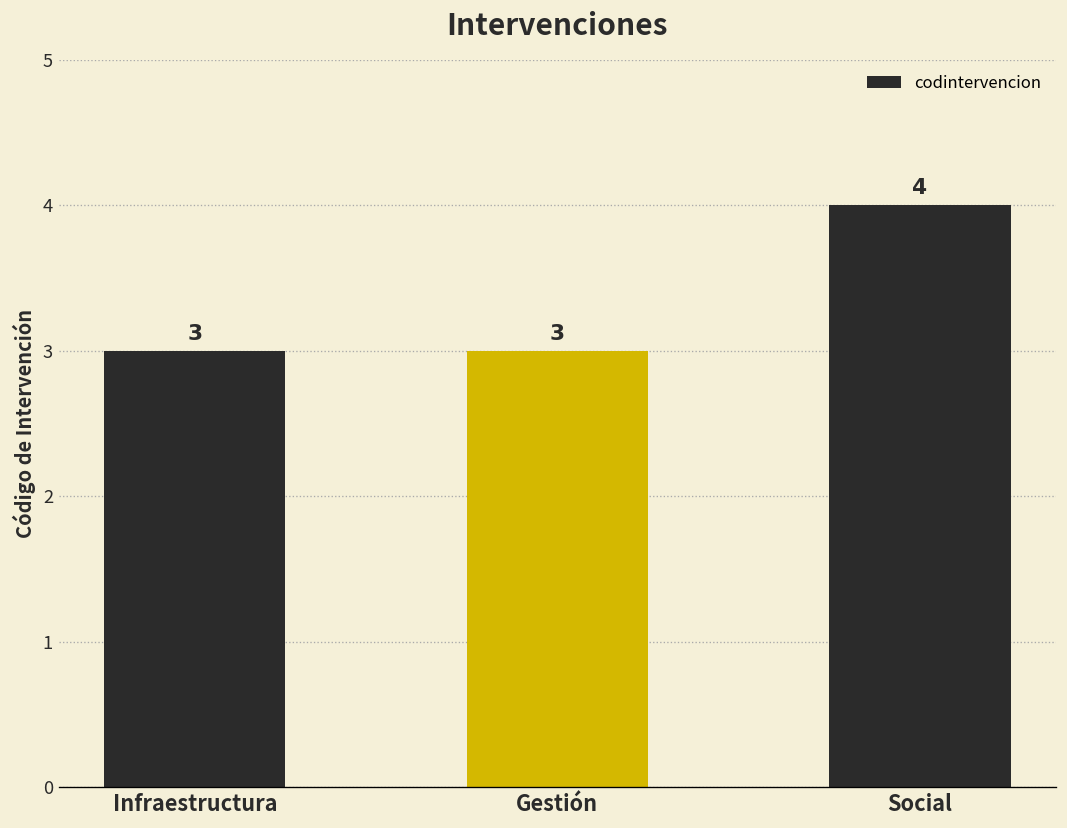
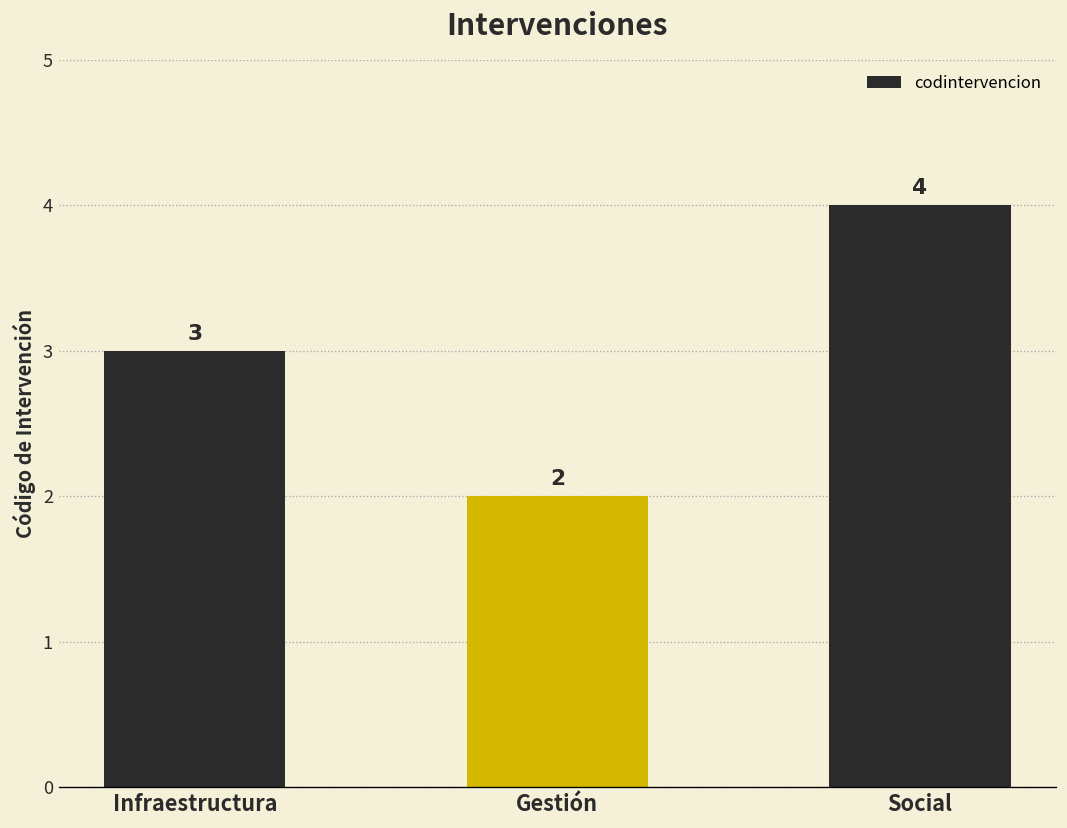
Gestión: 3 -> 2
